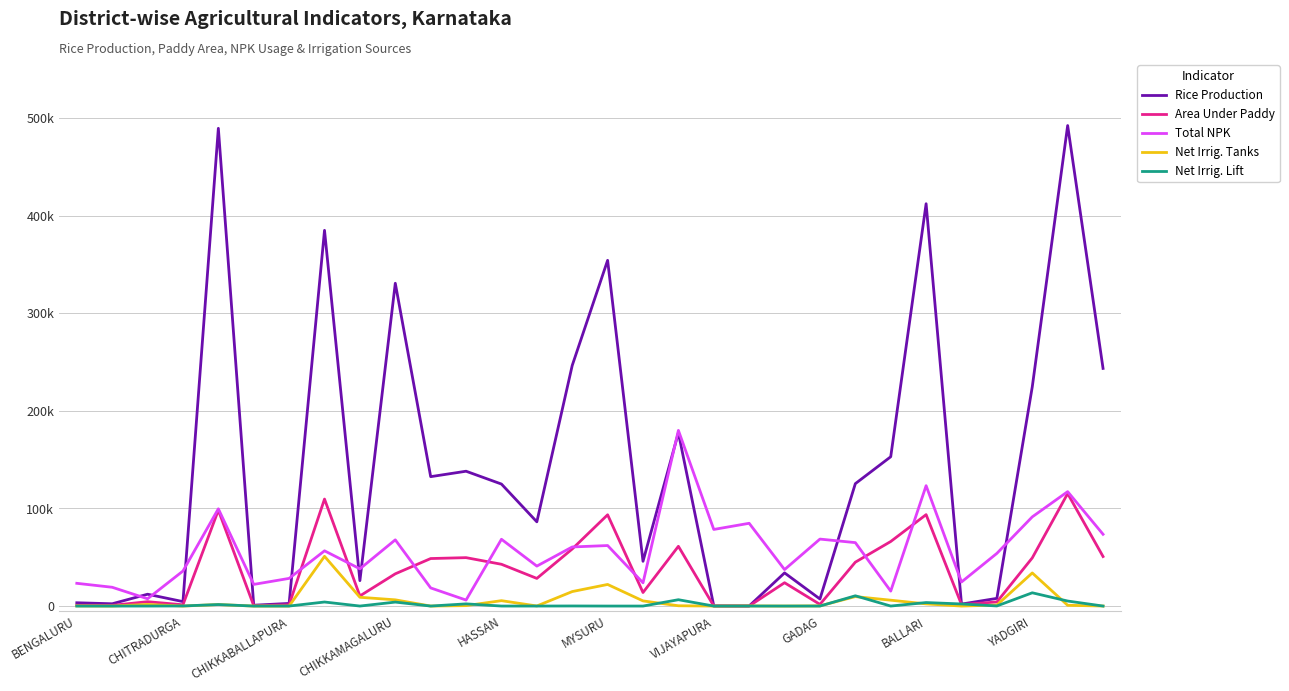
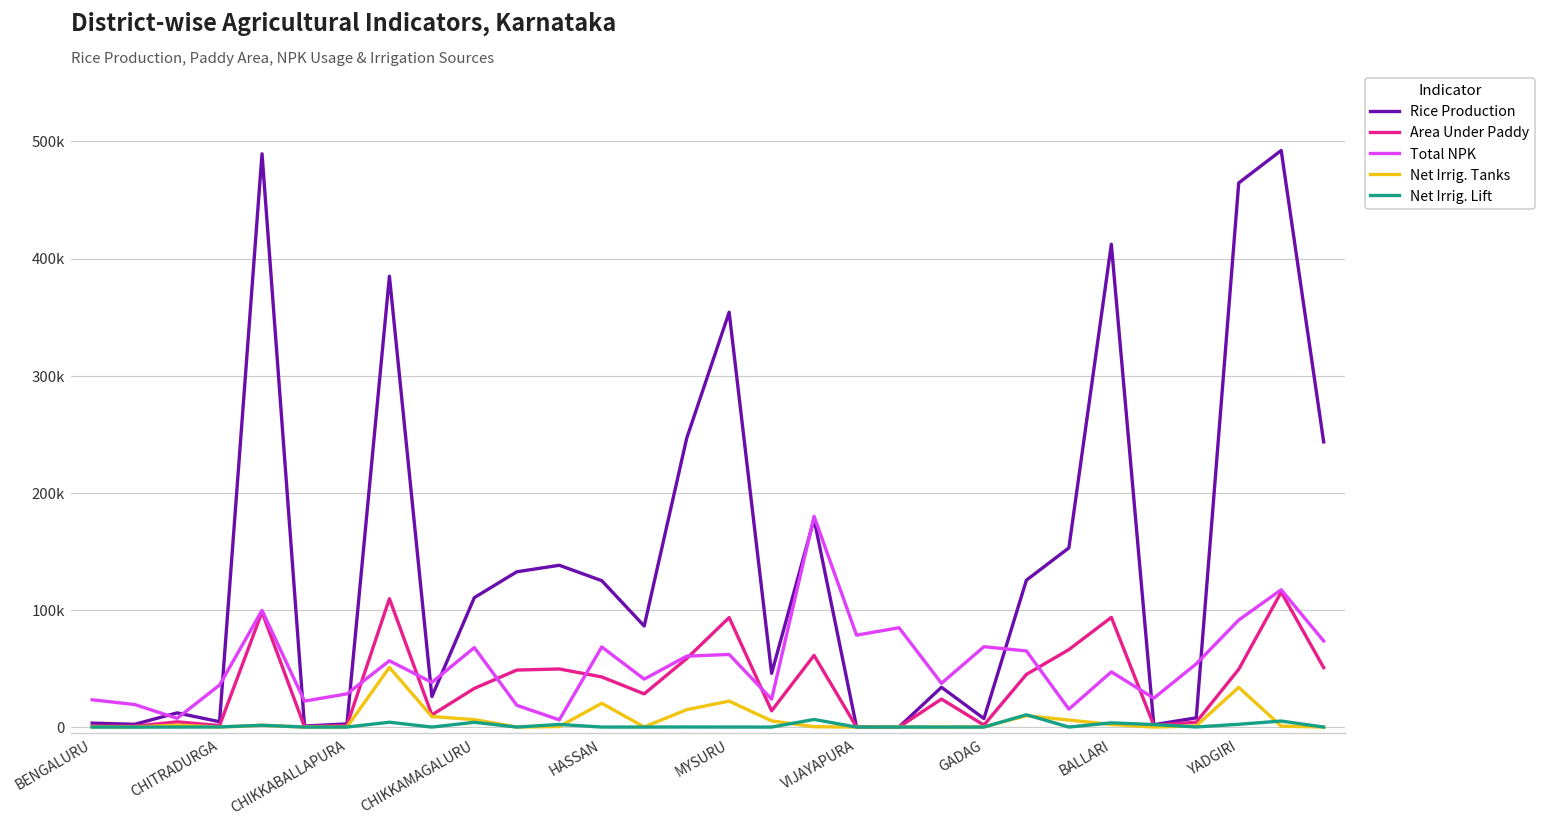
Rice Production, CHIKKAMAGALURU: 330000 -> 110000
Net Irrig. Tanks, HASSAN: 10000 -> 20000
Total NPK, BALLARI: 120000 -> 50000
Rice Production, YADGIRI: 220000 -> 460000
Net Irrig. Lift, YADGIRI: 10000 -> 0
